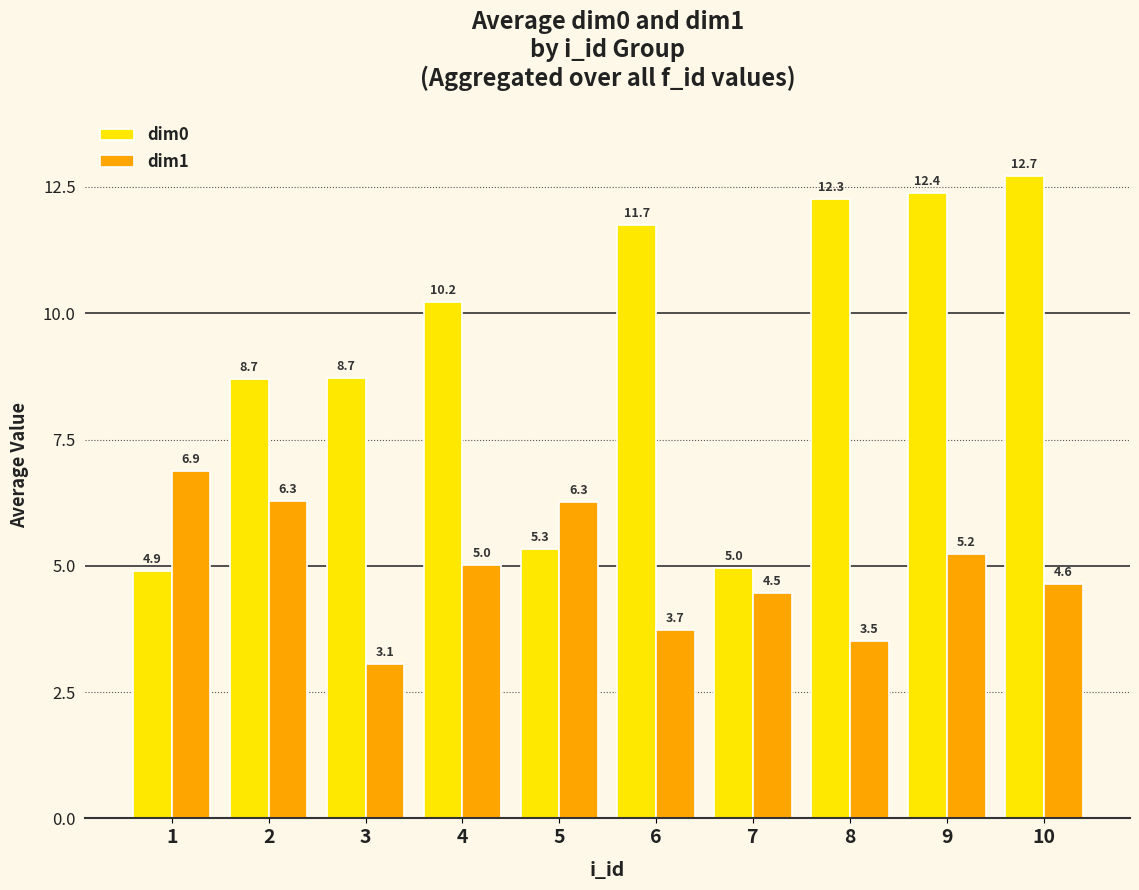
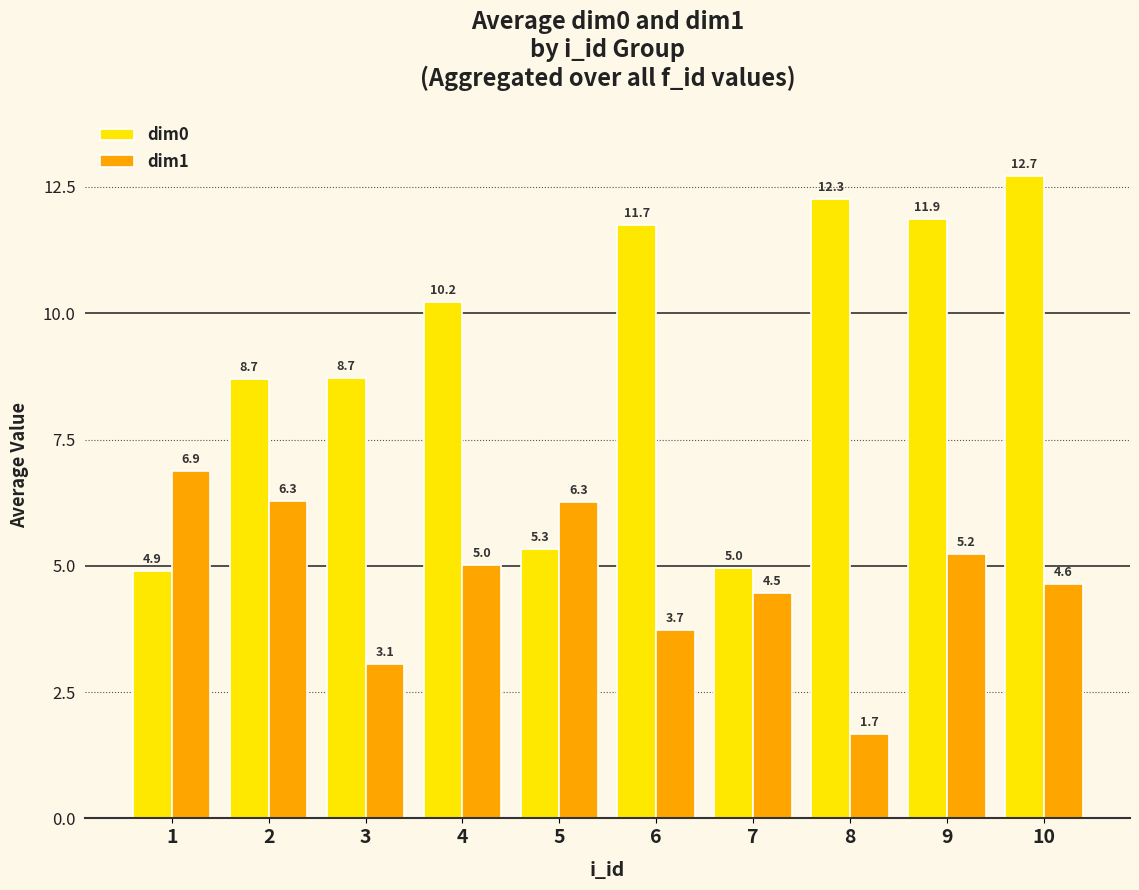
dim1, 8: 3.5 -> 1.7
dim0, 9: 12.4 -> 11.9
